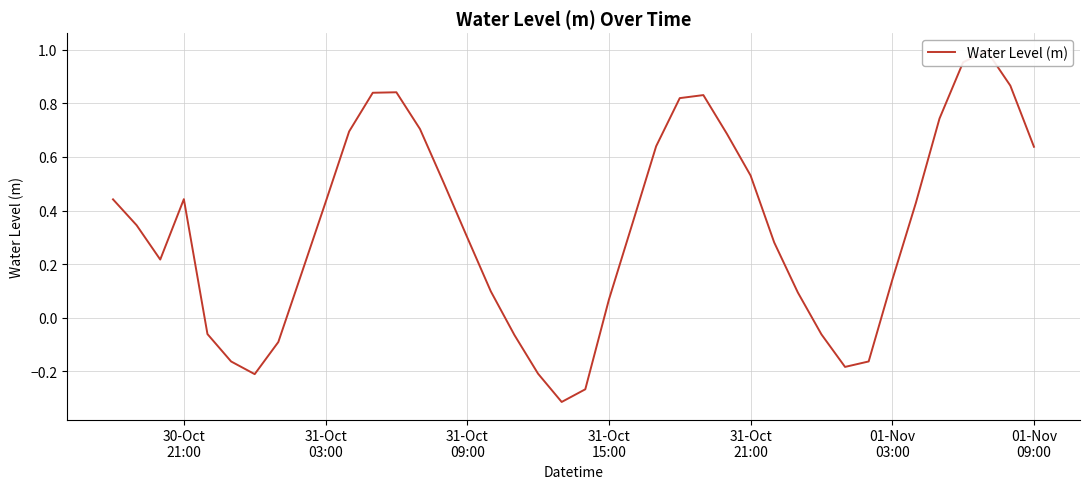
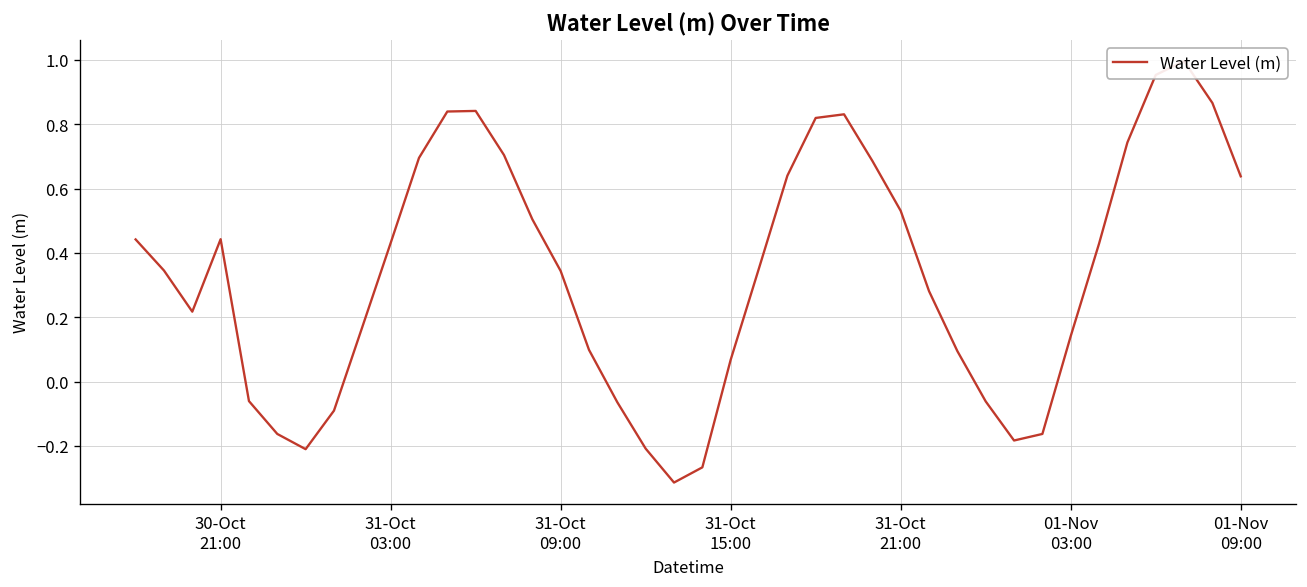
31-Oct 09:00: 0.30 -> 0.34
